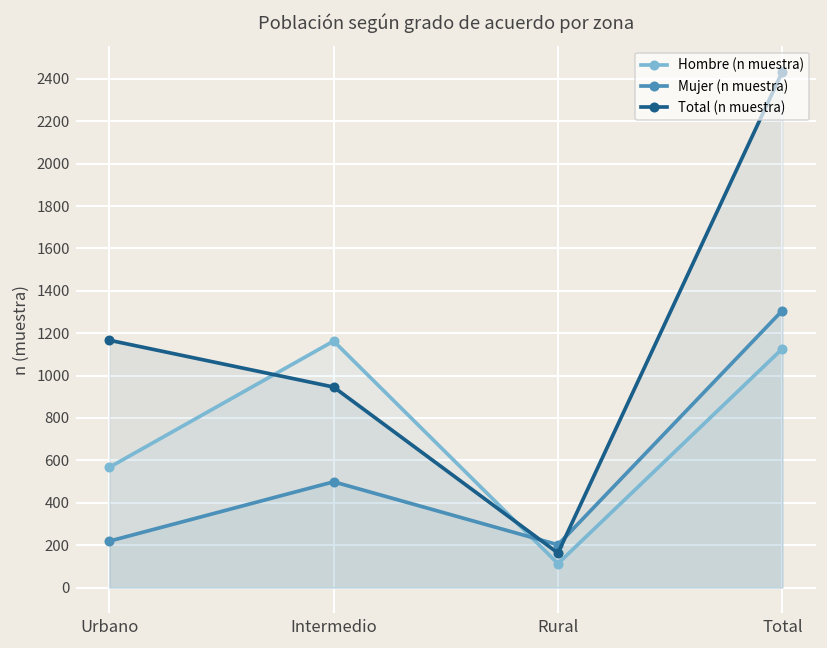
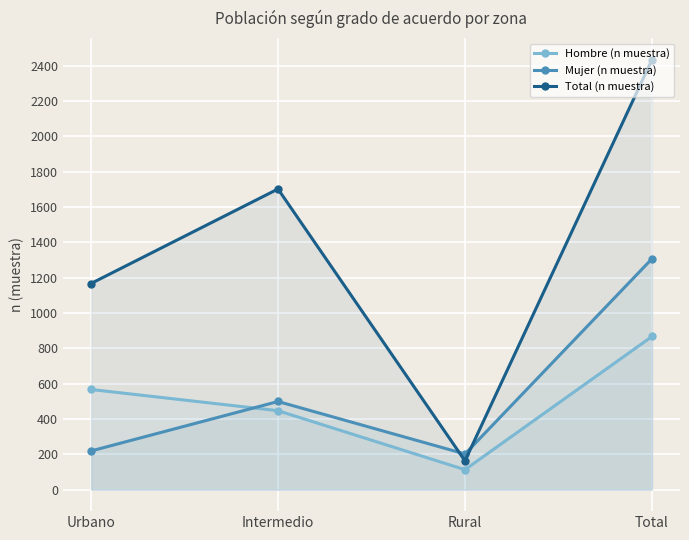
Hombre (n muestra), Intermedio: 1160 -> 450
Total (n muestra), Intermedio: 950 -> 1700
Hombre (n muestra), Total: 1130 -> 870
